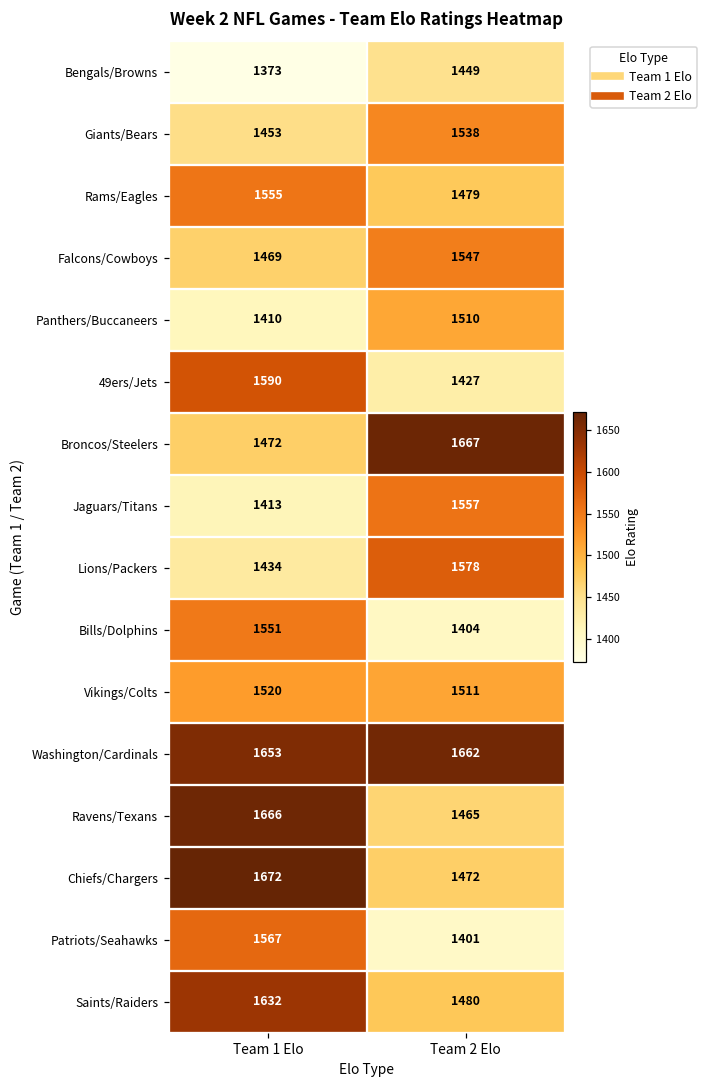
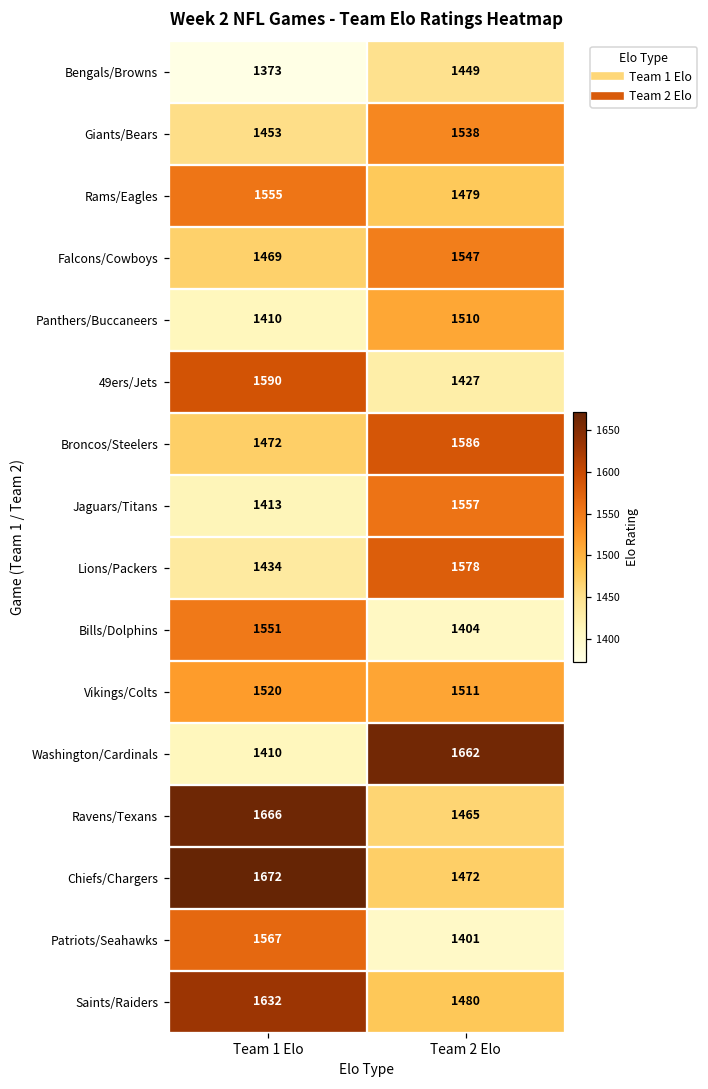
Broncos/Steelers, Team 2 Elo: 1667 -> 1586
Washington/Cardinals, Team 1 Elo: 1653 -> 1410
